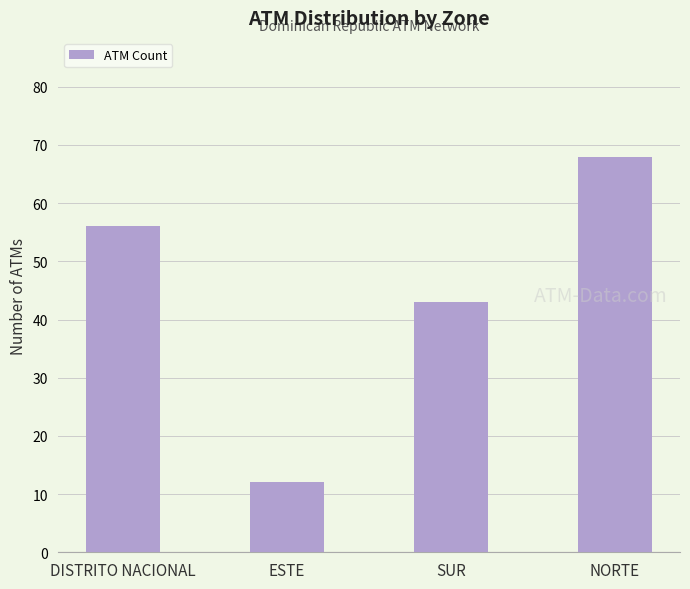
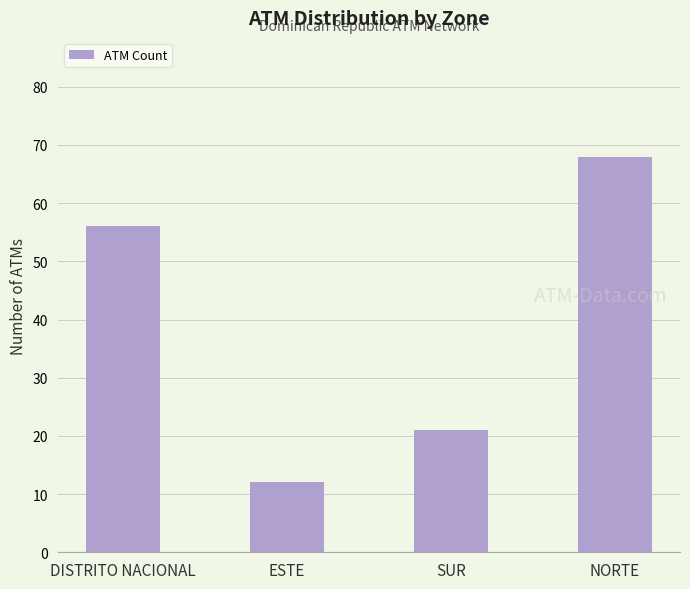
SUR: 43 -> 21
